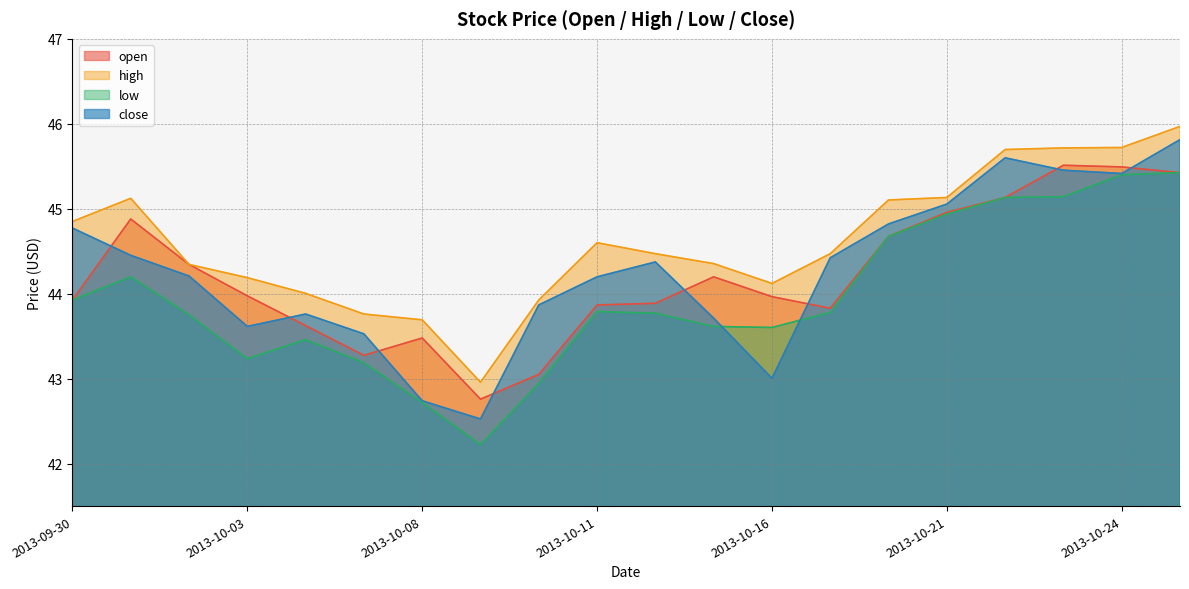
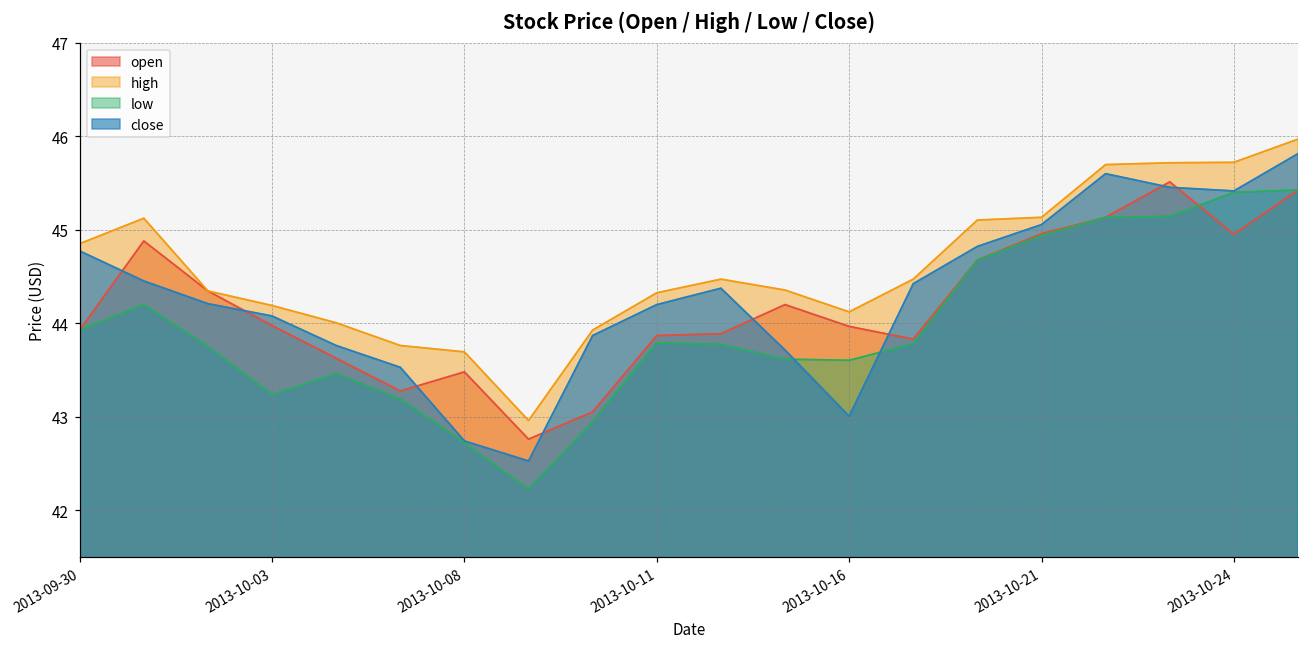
close, 2013-10-03: 43.6 -> 44.1
high, 2013-10-11: 44.6 -> 44.3
open, 2013-10-24: 45.5 -> 45.0
